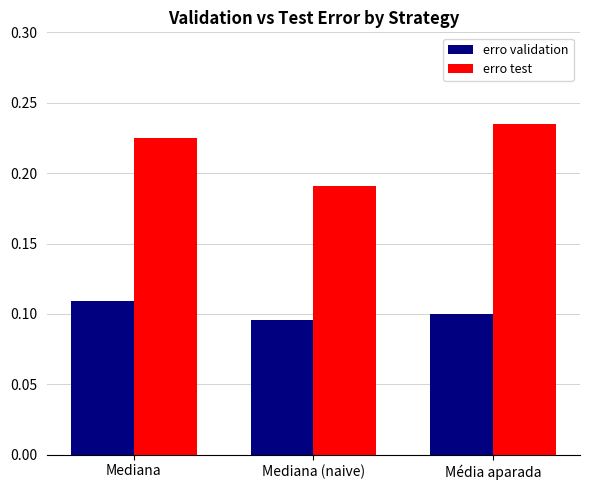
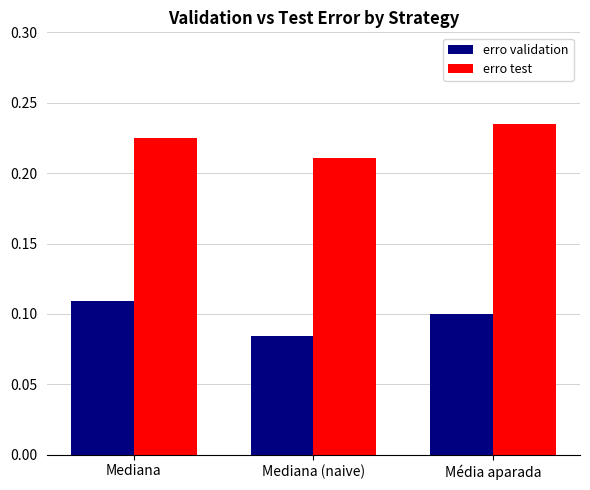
erro validation, Mediana (naive): 0.096 -> 0.084
erro test, Mediana (naive): 0.191 -> 0.211
